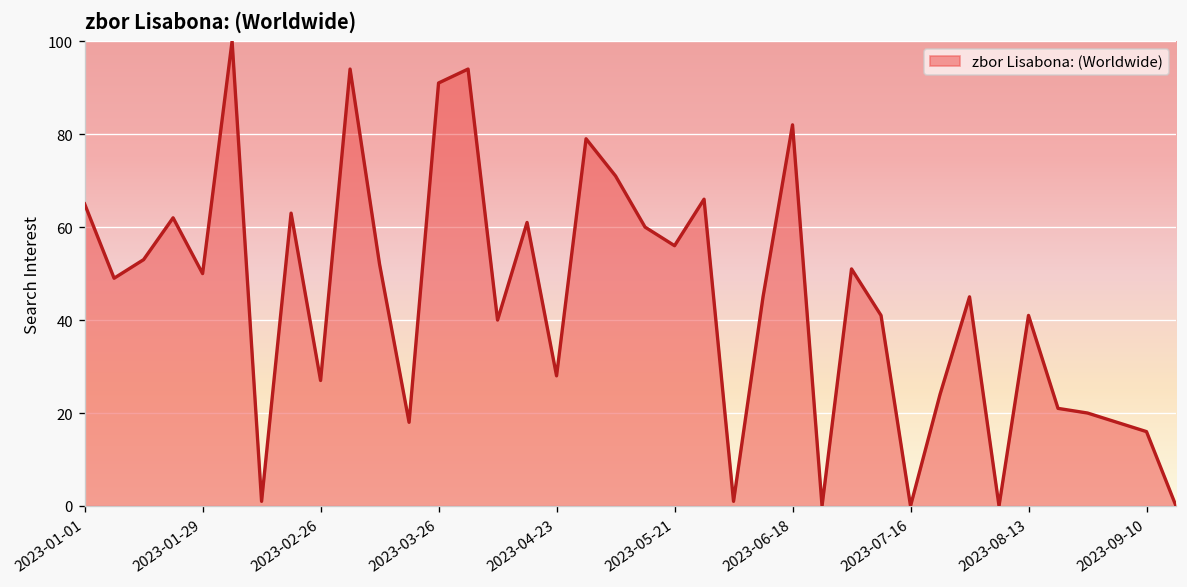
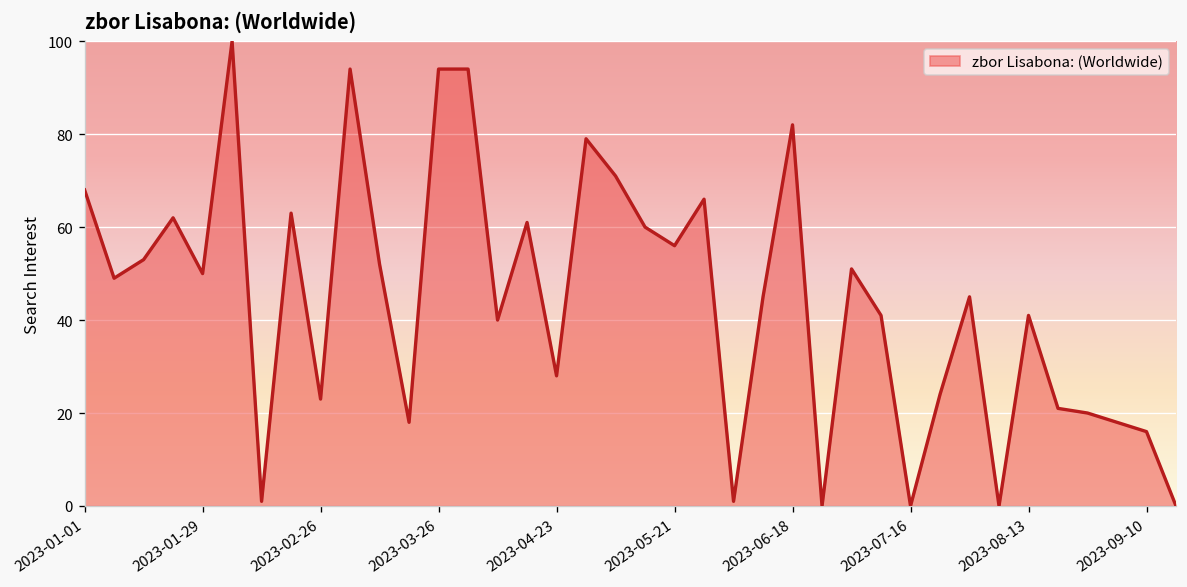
2023-01-01: 65 -> 68
2023-02-26: 27 -> 23
2023-03-26: 91 -> 94
